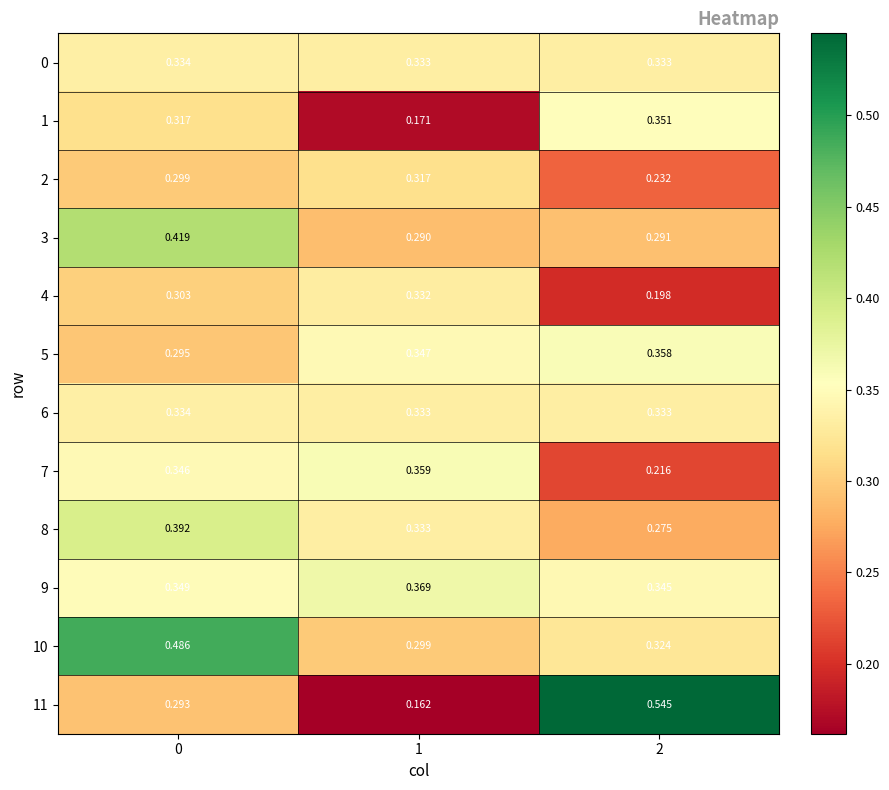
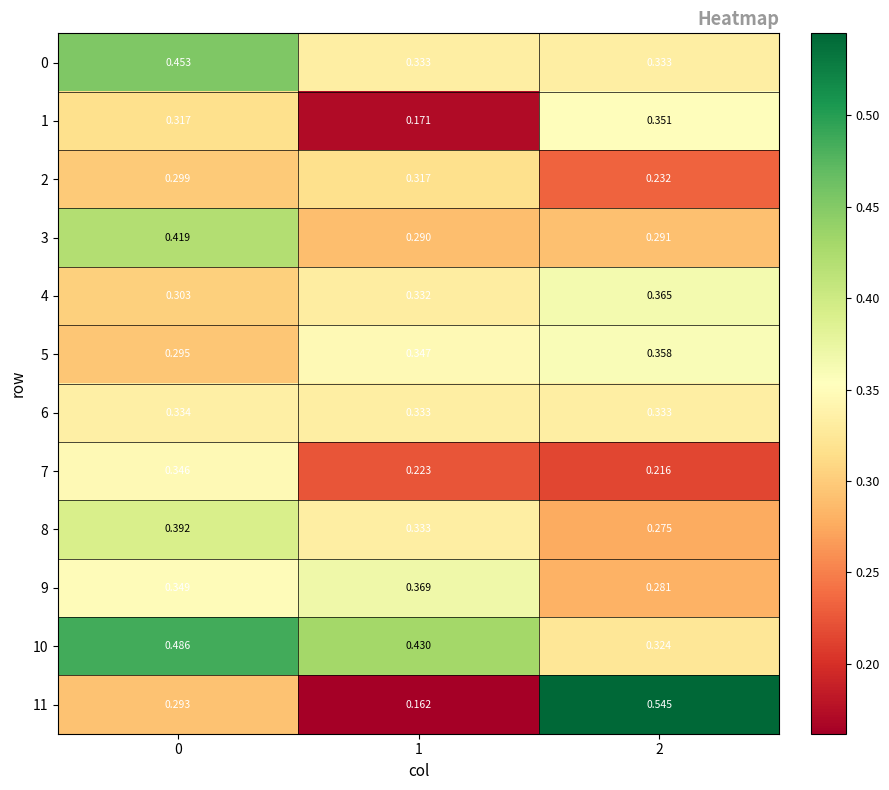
0, 0: 0.334 -> 0.453
4, 2: 0.198 -> 0.365
7, 1: 0.359 -> 0.223
9, 2: 0.345 -> 0.281
10, 1: 0.299 -> 0.430
